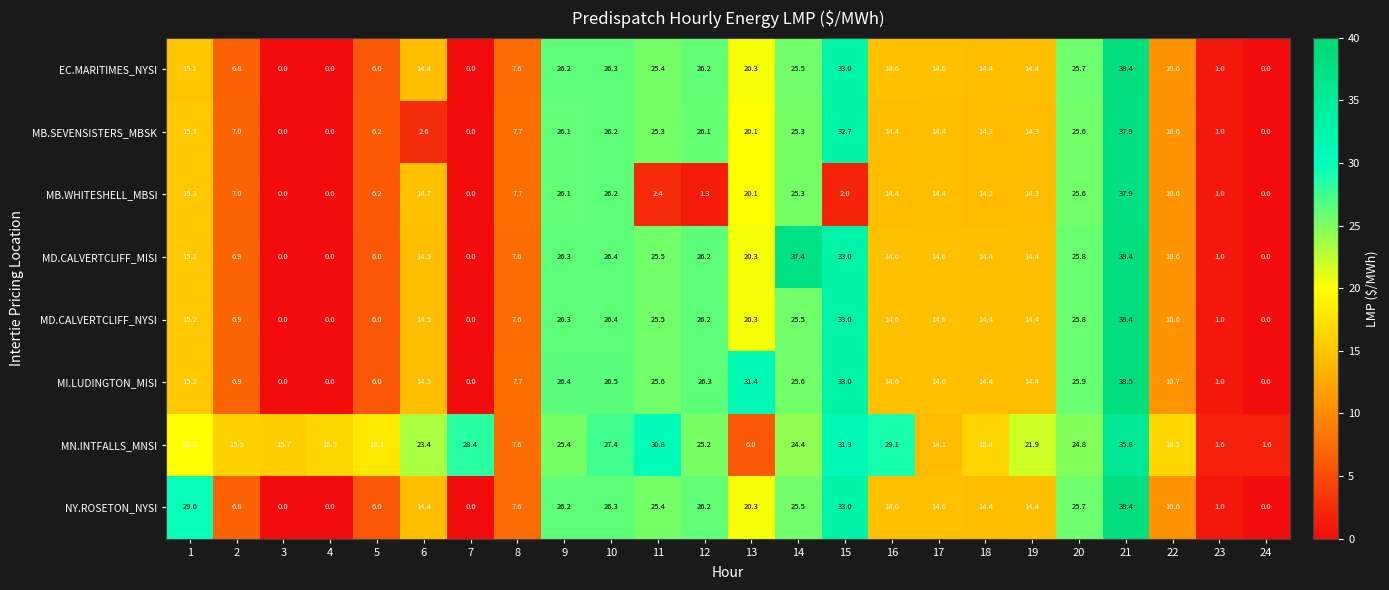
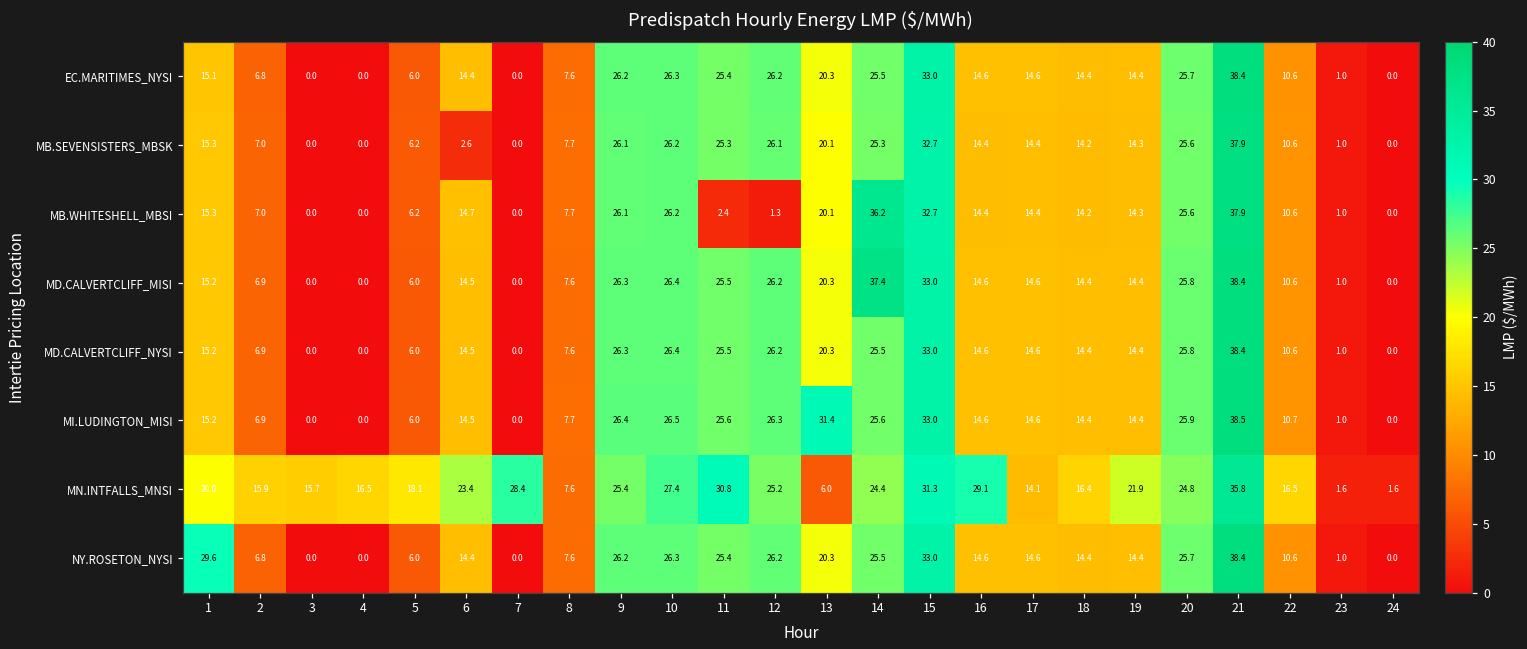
MB.WHITESHELL_MBSI, 14: 25.3 -> 36.2
MB.WHITESHELL_MBSI, 15: 2.0 -> 32.7
